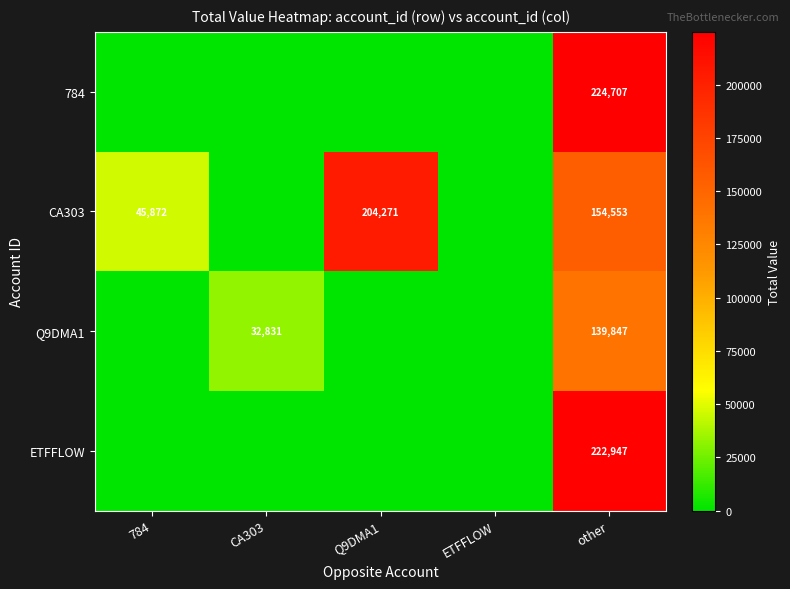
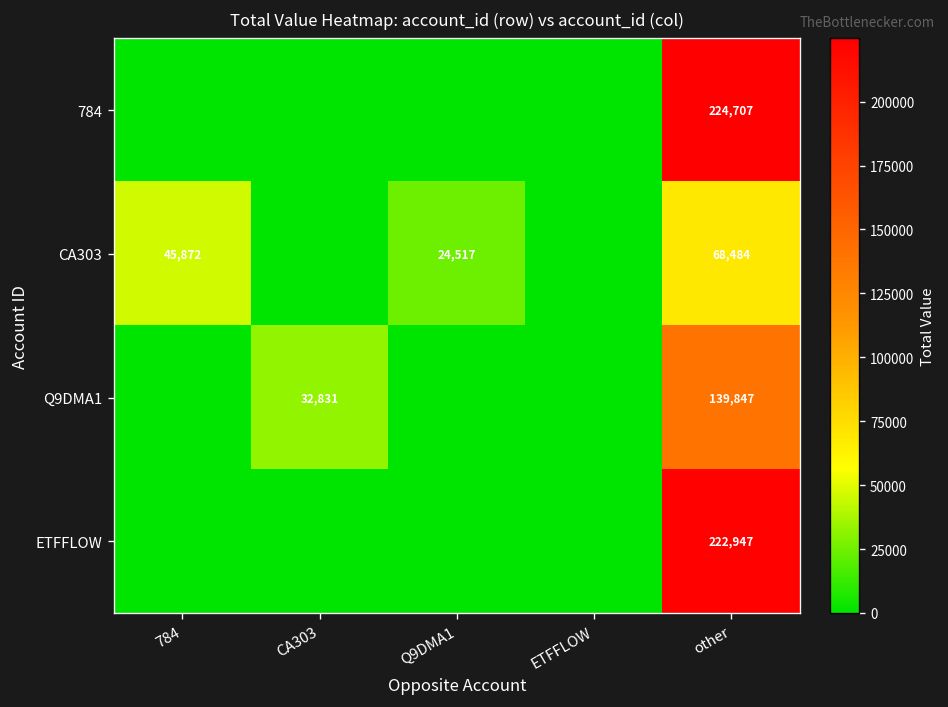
CA303, Q9DMA1: 204,271 -> 24,517
CA303, other: 154,553 -> 68,484
